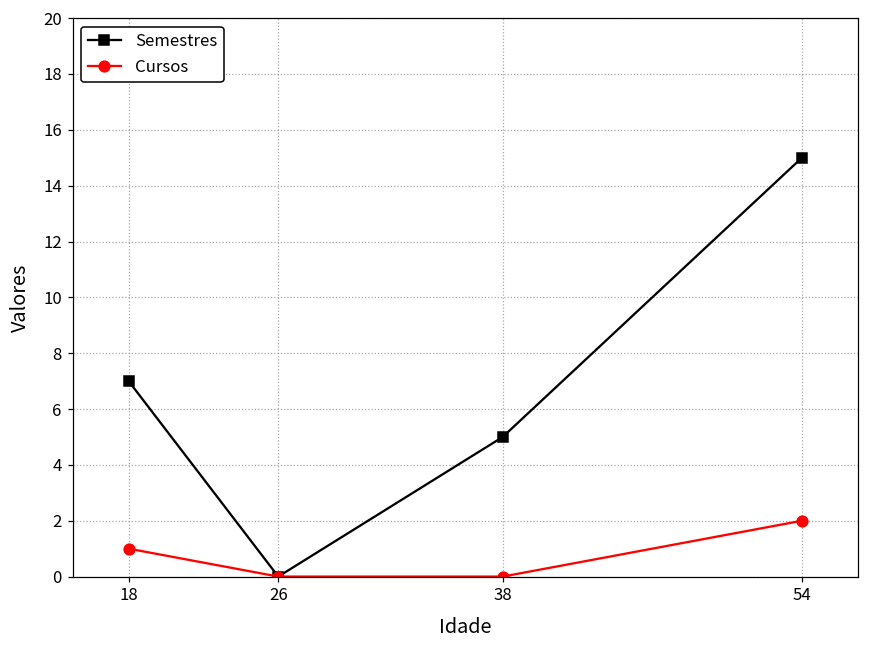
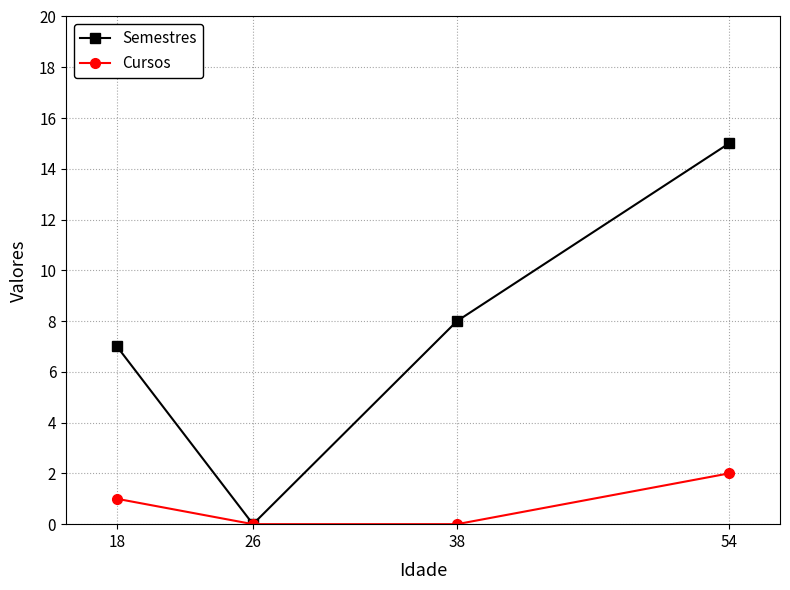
Semestres, 38: 5 -> 8
